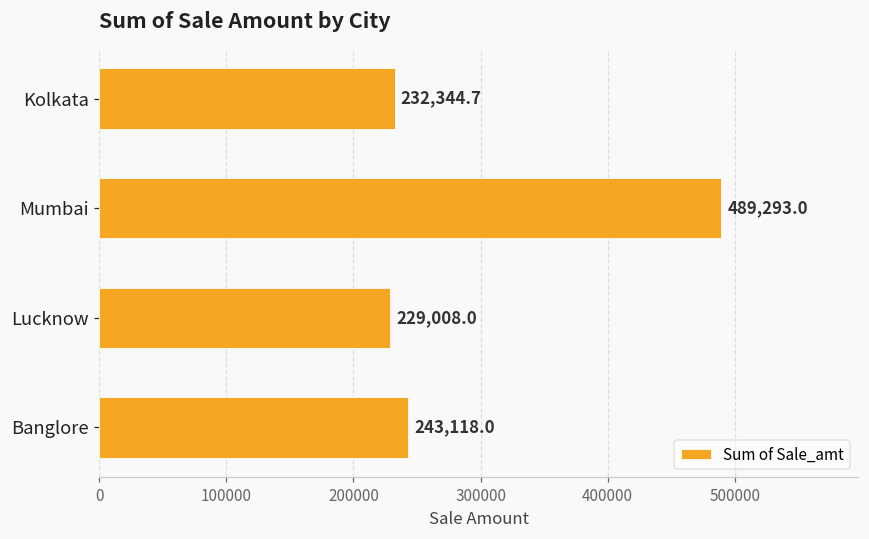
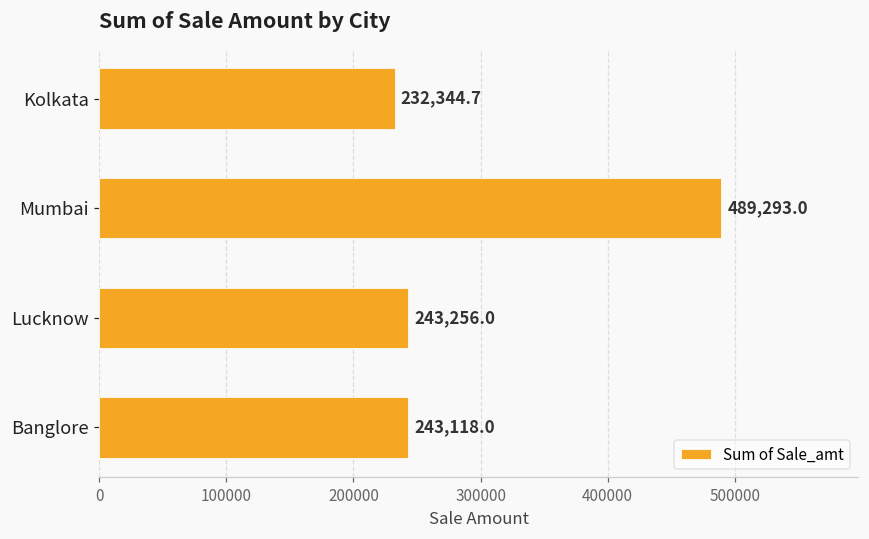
Lucknow: 229,008.0 -> 243,256.0
